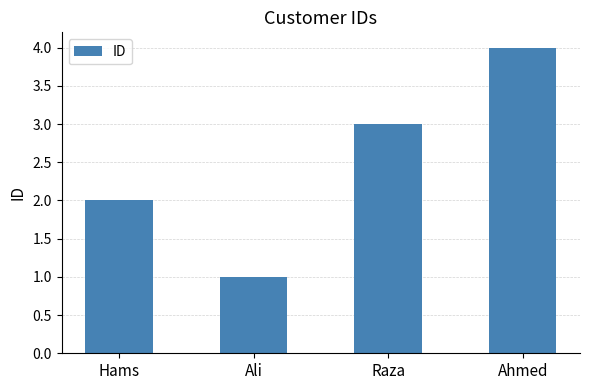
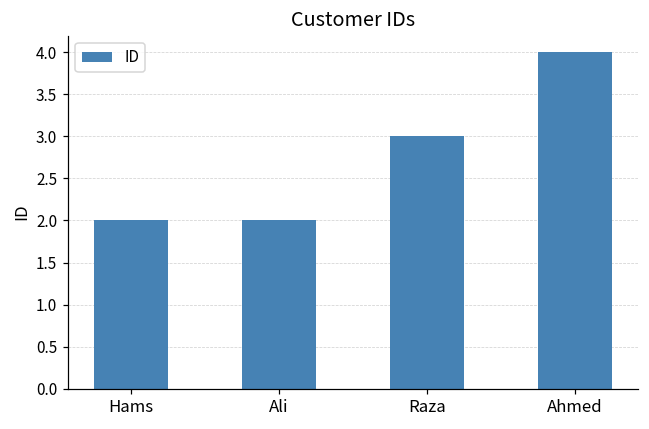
Ali: 1 -> 2
